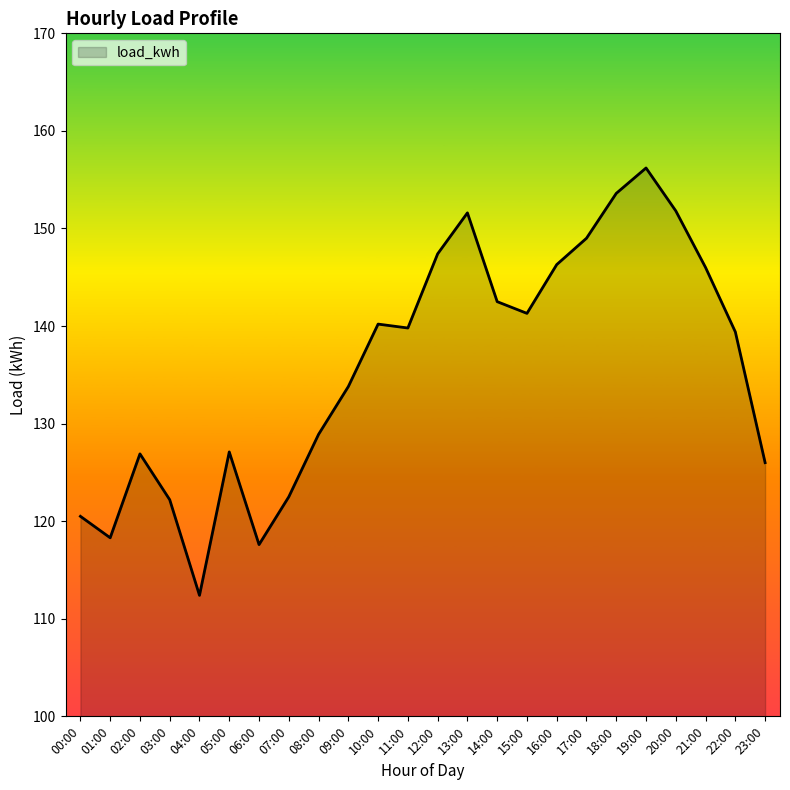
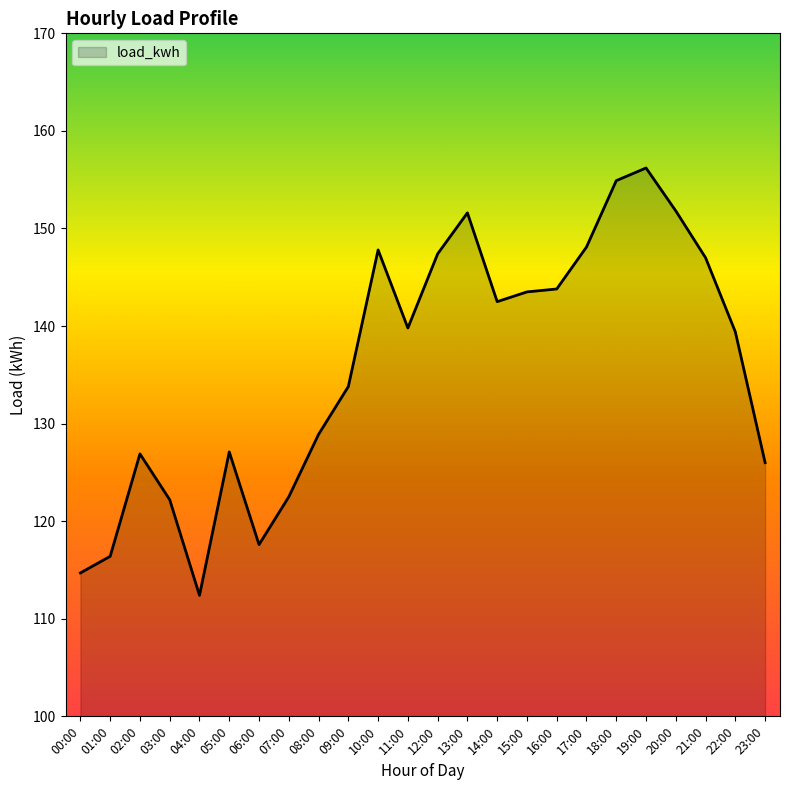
00:00: 121 -> 115
01:00: 118 -> 116
10:00: 140 -> 148
15:00: 141 -> 144
16:00: 146 -> 144
17:00: 149 -> 148
18:00: 154 -> 155
21:00: 146 -> 147
